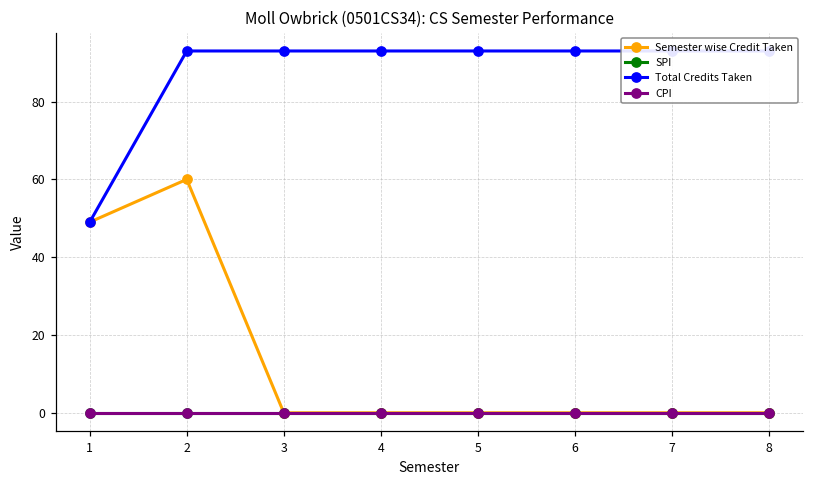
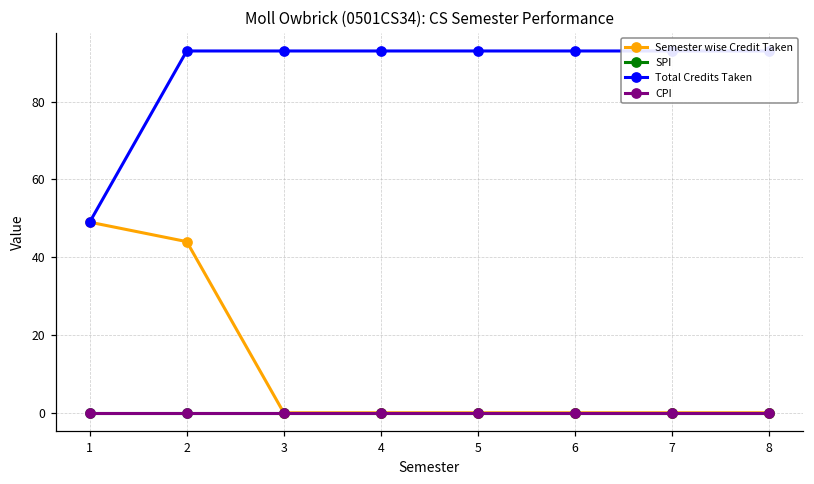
Semester wise Credit Taken, 2: 60 -> 44
